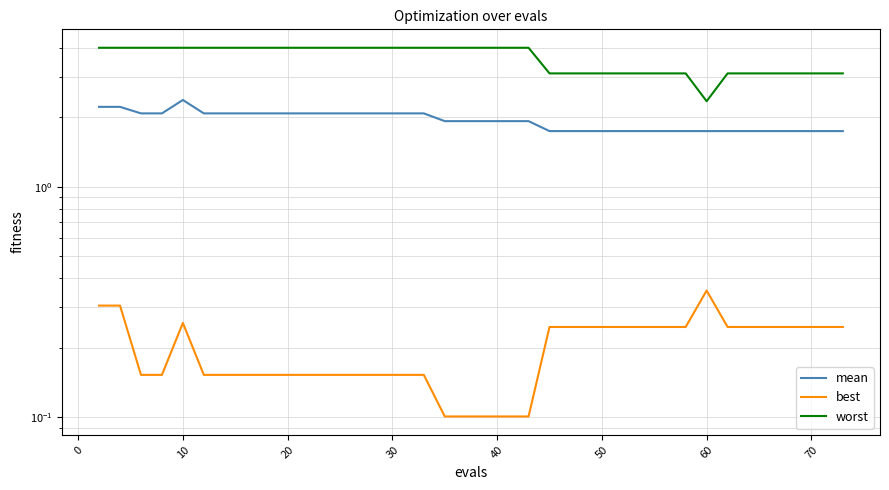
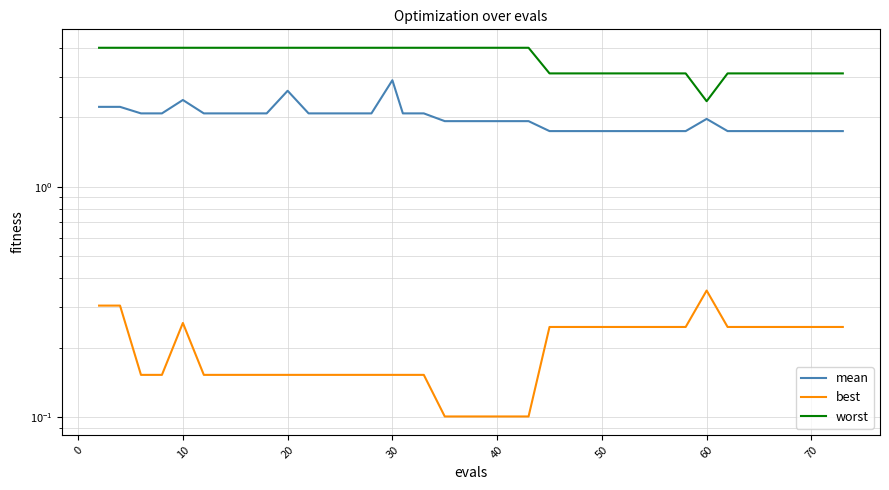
mean, 20: 2.1 -> 2.6
mean, 30: 2.1 -> 2.9
mean, 60: 1.7 -> 2.0
